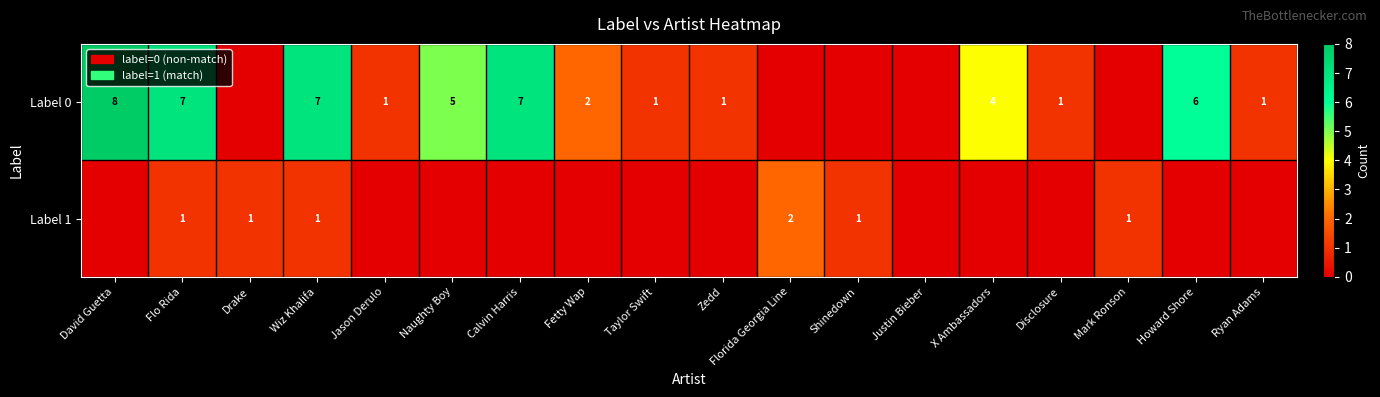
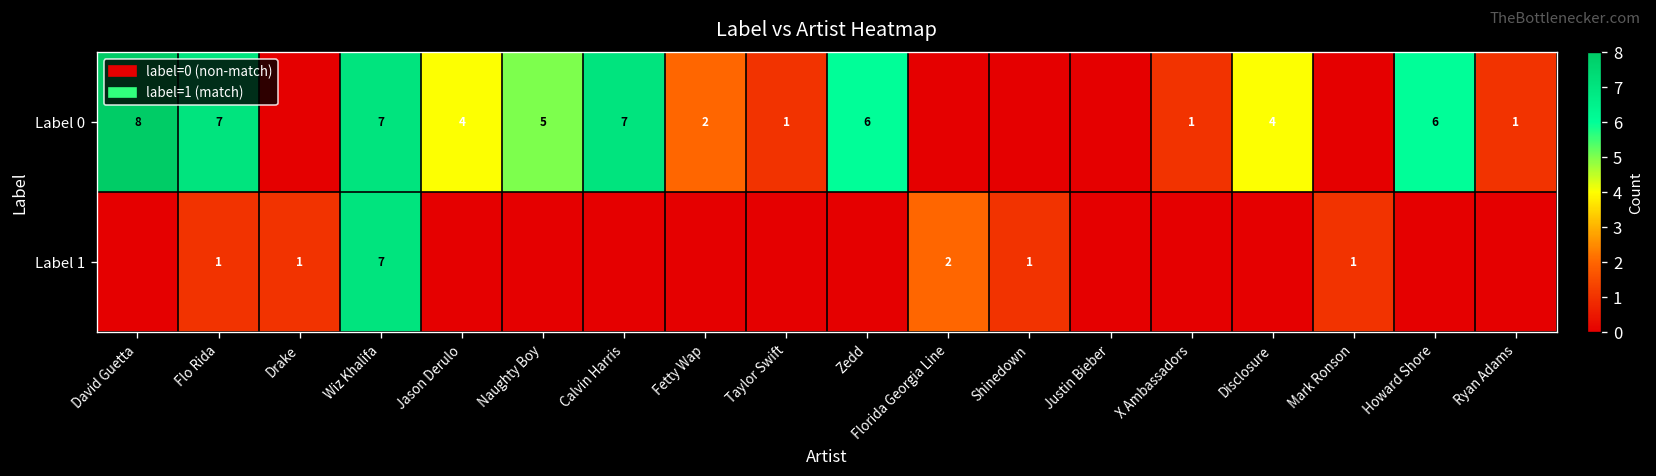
Label 0, Jason Derulo: 1 -> 4
Label 0, Zedd: 1 -> 6
Label 0, X Ambassadors: 4 -> 1
Label 0, Disclosure: 1 -> 4
Label 1, Wiz Khalifa: 1 -> 7
